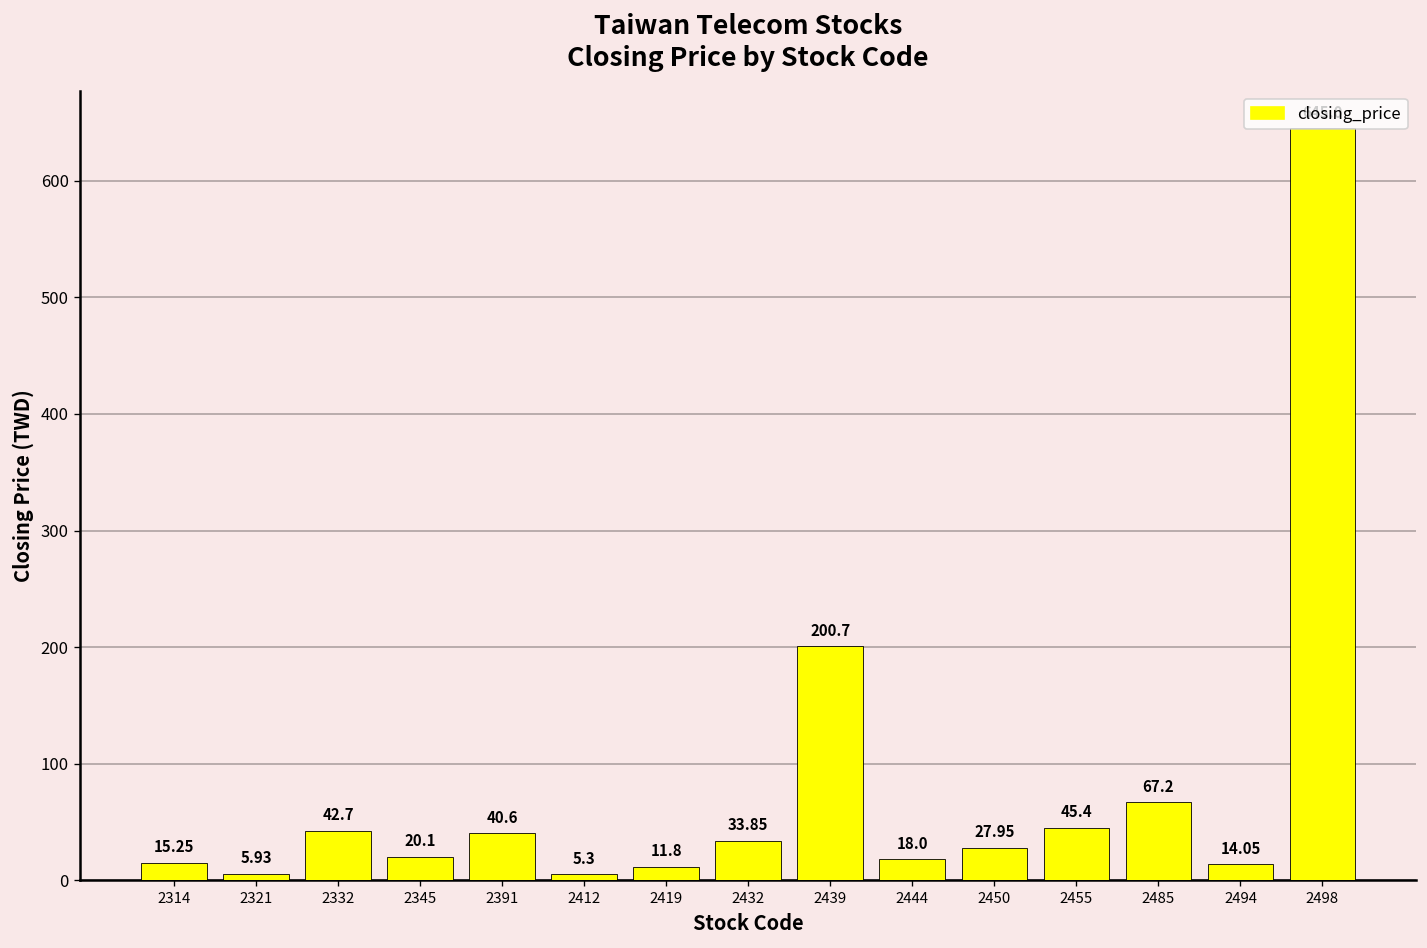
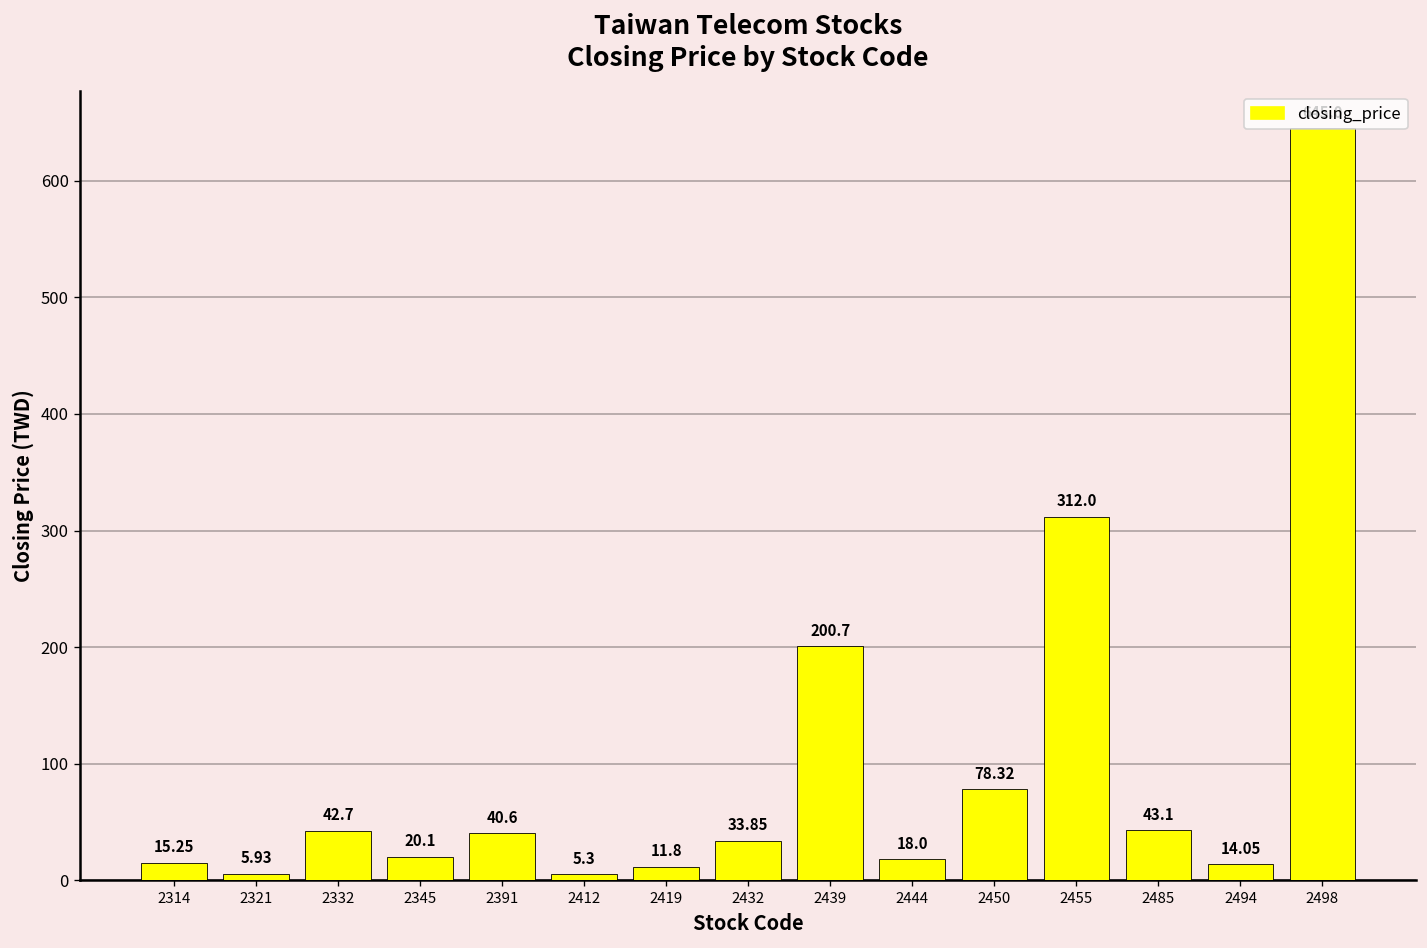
2450: 27.95 -> 78.32
2455: 45.4 -> 312.0
2485: 67.2 -> 43.1
